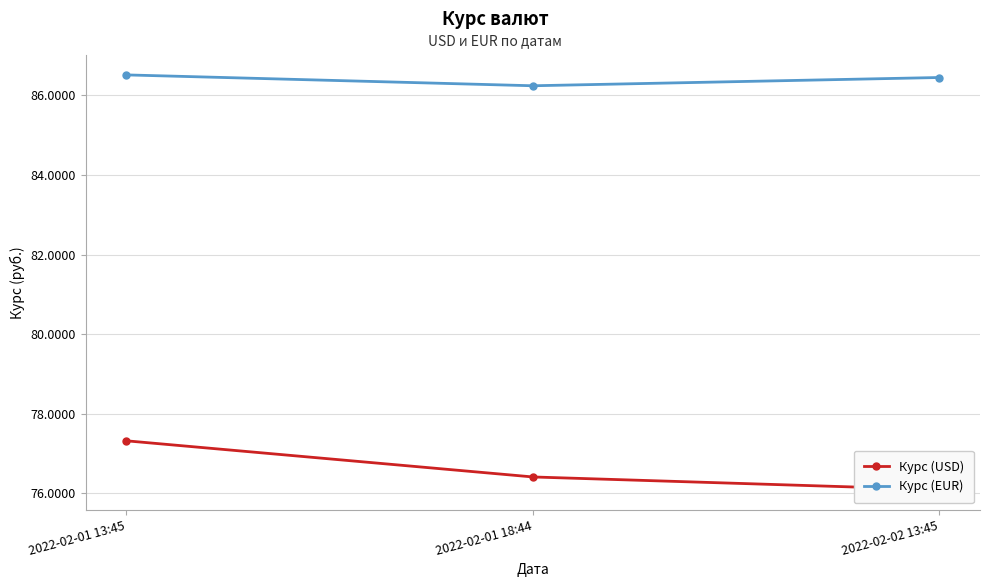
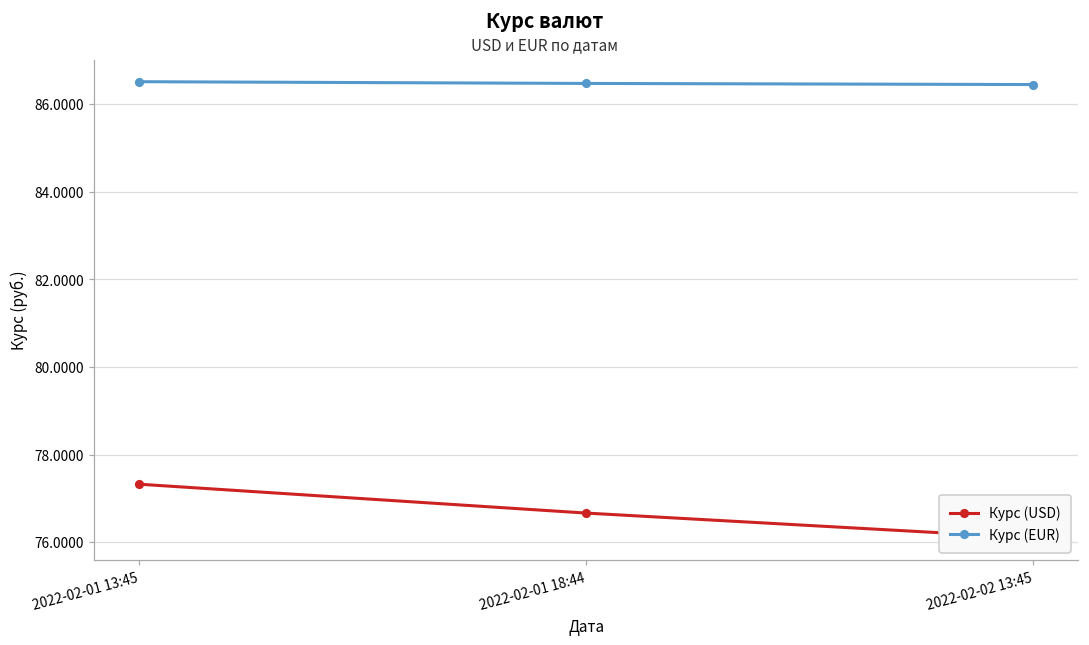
Курс (USD), 2022-02-01 18:44: 76.4 -> 76.7
Курс (EUR), 2022-02-01 18:44: 86.2 -> 86.5
